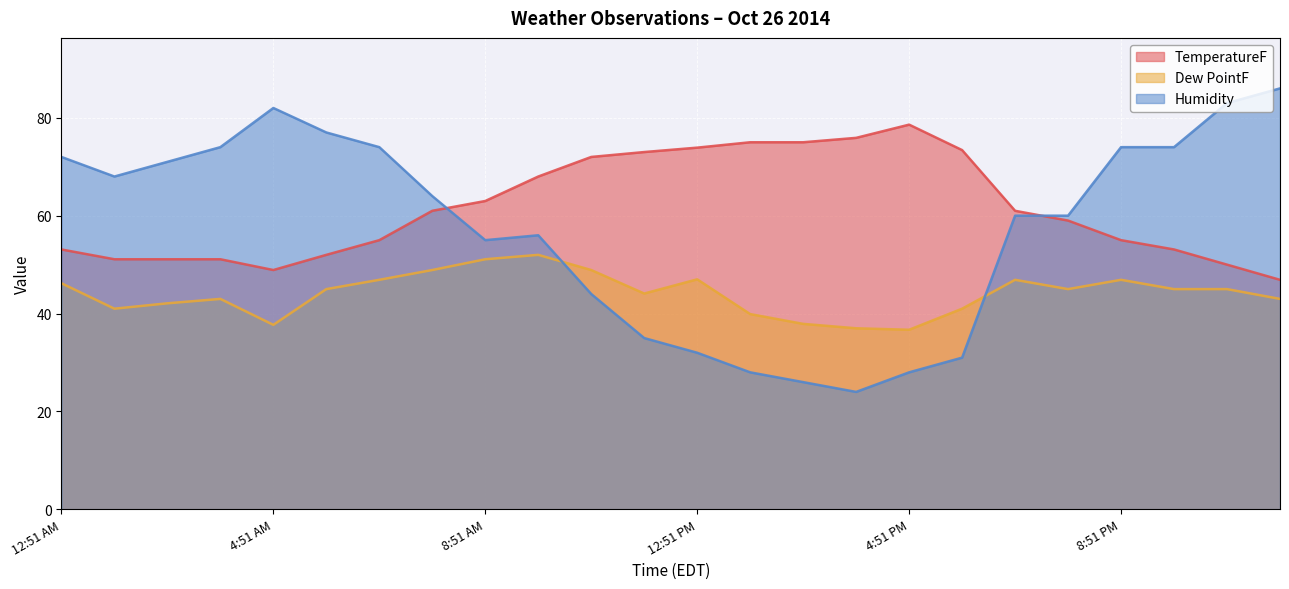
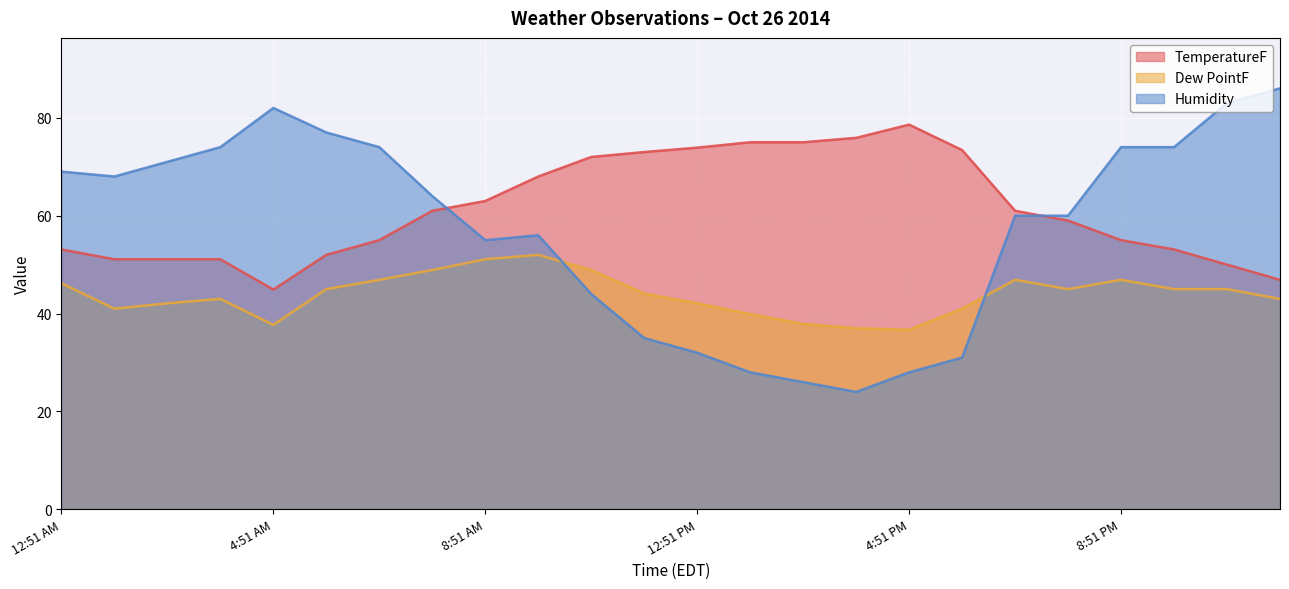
Humidity, 12:51 AM: 72 -> 69
TemperatureF, 4:51 AM: 49 -> 45
Dew PointF, 12:51 PM: 47 -> 42
